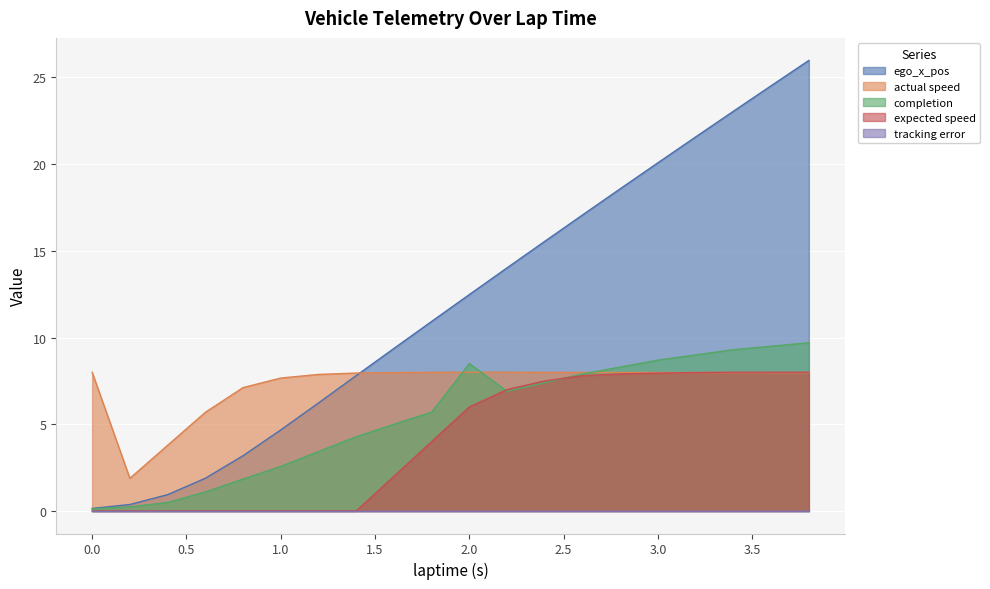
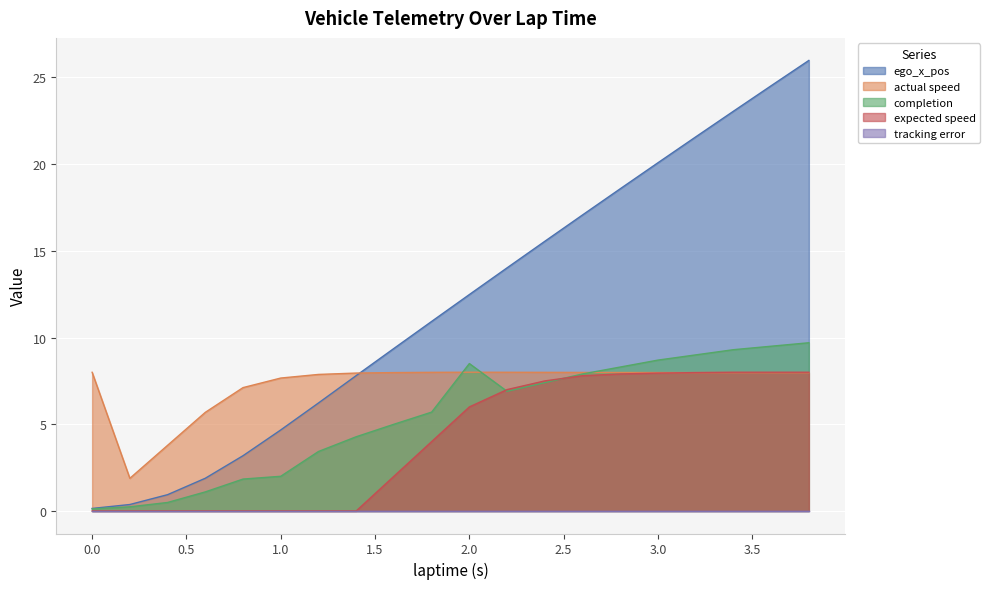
completion, 1.0: 2.6 -> 2.0
